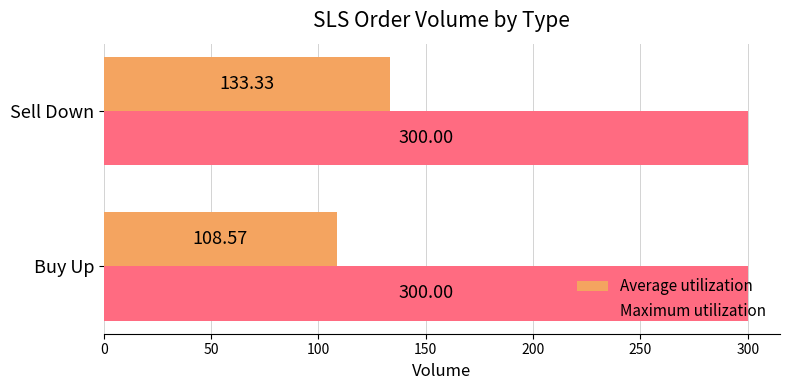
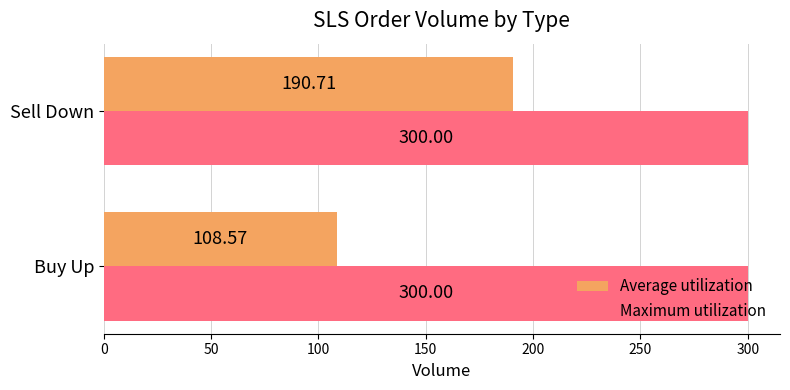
Average utilization, Sell Down: 133.33 -> 190.71
